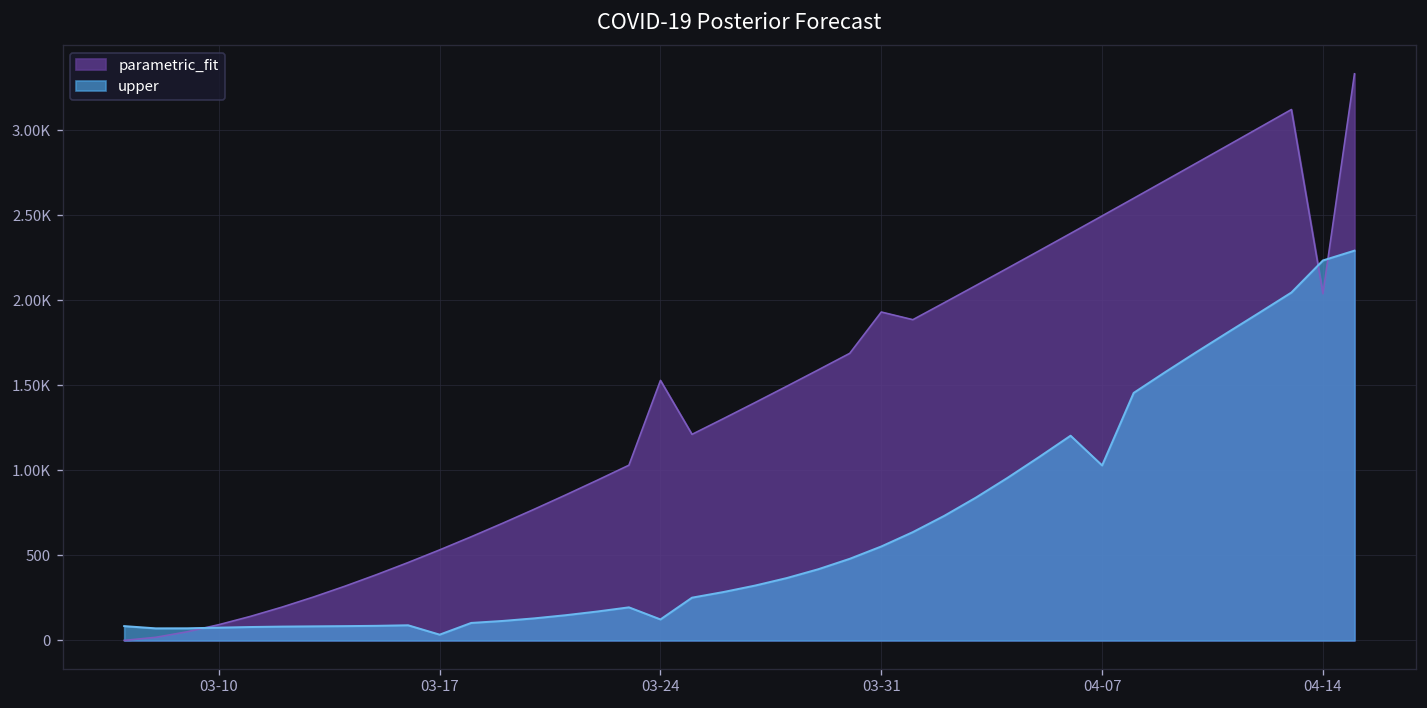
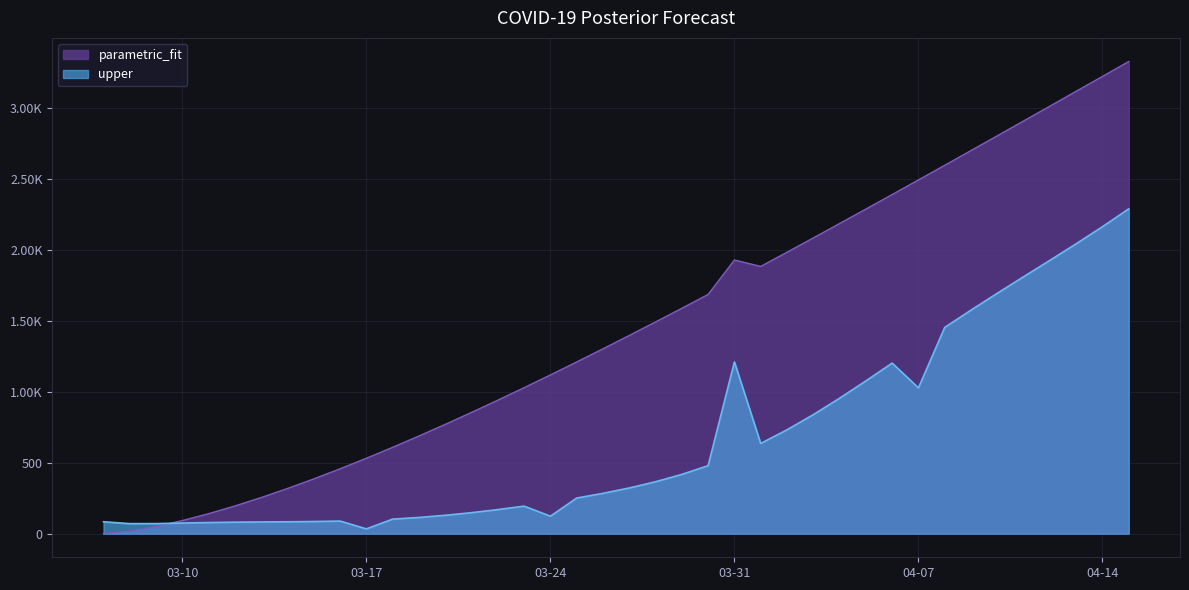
parametric_fit, 03-24: 1530 -> 1120
upper, 03-31: 550 -> 1210
parametric_fit, 04-14: 2040 -> 3230
upper, 04-14: 2230 -> 2170
